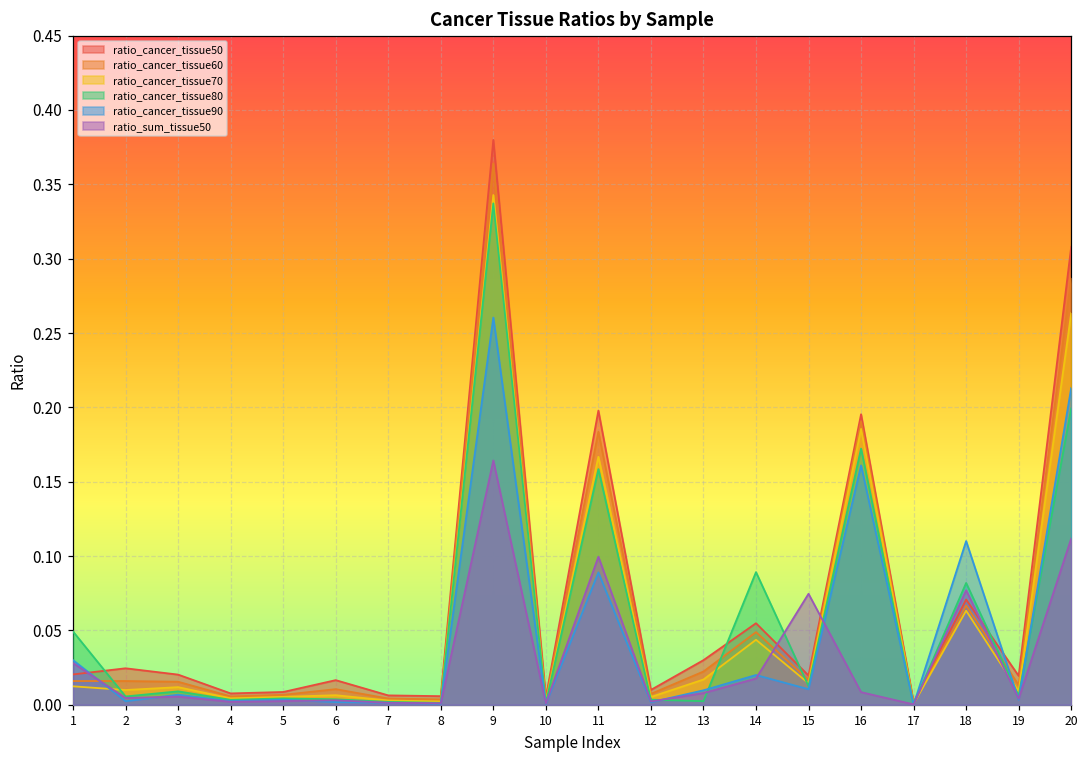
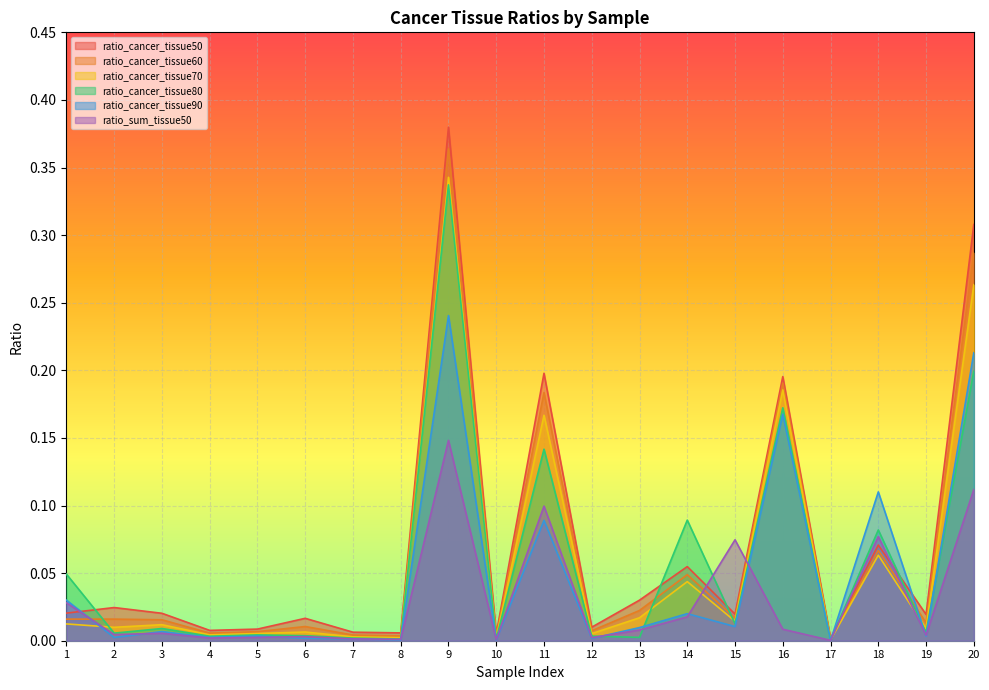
ratio_cancer_tissue90, 9: 0.260 -> 0.240
ratio_sum_tissue50, 9: 0.164 -> 0.148
ratio_cancer_tissue80, 11: 0.158 -> 0.142
ratio_cancer_tissue90, 16: 0.161 -> 0.168
